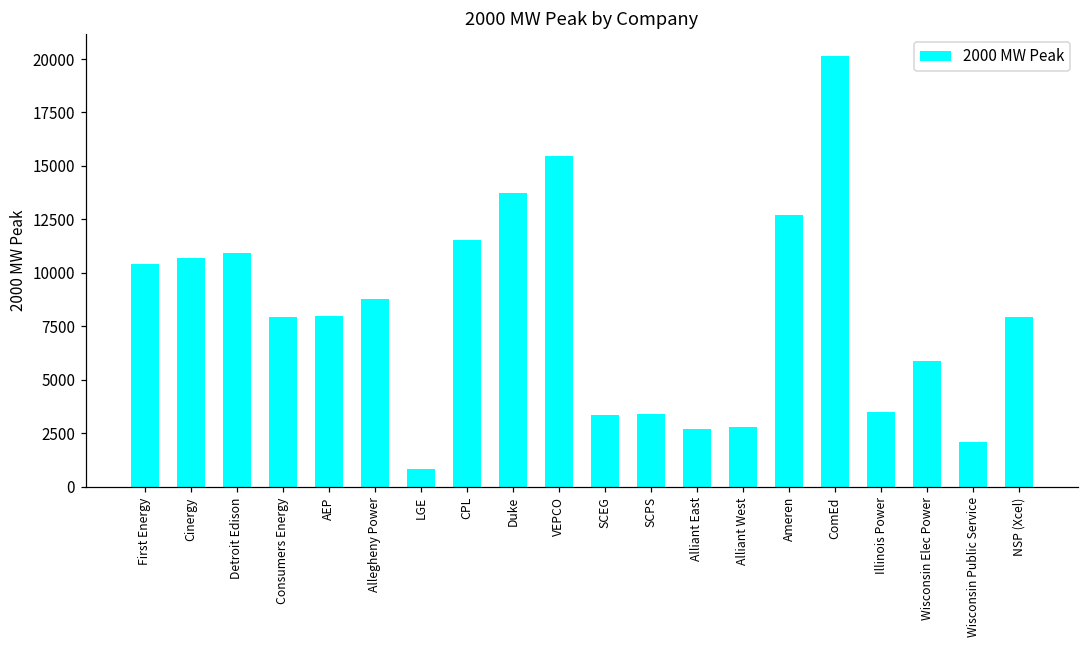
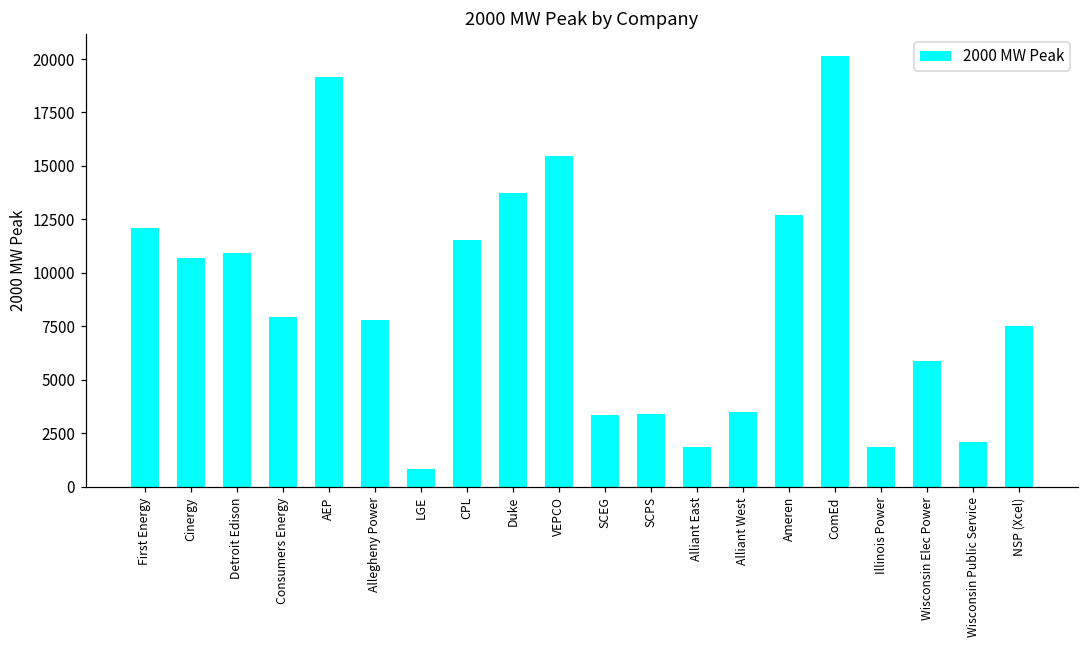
First Energy: 10400 -> 12100
AEP: 8000 -> 19200
Allegheny Power: 8800 -> 7800
Alliant East: 2700 -> 1800
Alliant West: 2800 -> 3500
Illinois Power: 3500 -> 1900
NSP (Xcel): 7900 -> 7500
